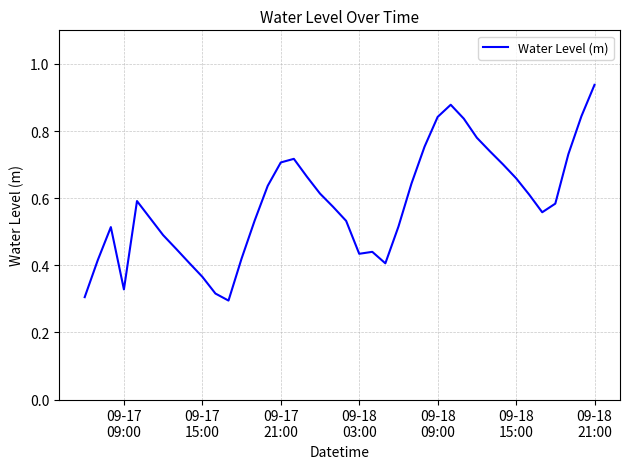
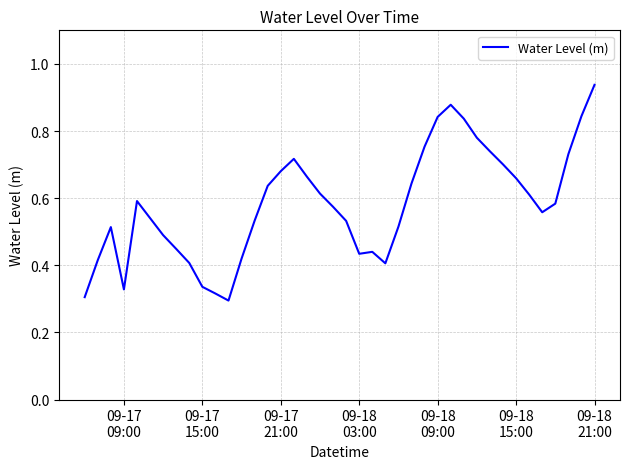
09-17 15:00: 0.37 -> 0.34
09-17 21:00: 0.71 -> 0.68
